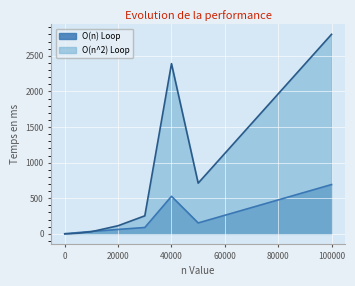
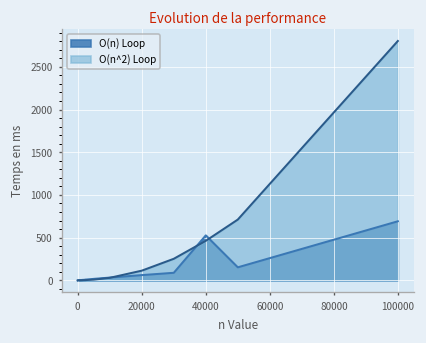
O(n^2) Loop, 40000: 2400 -> 500
